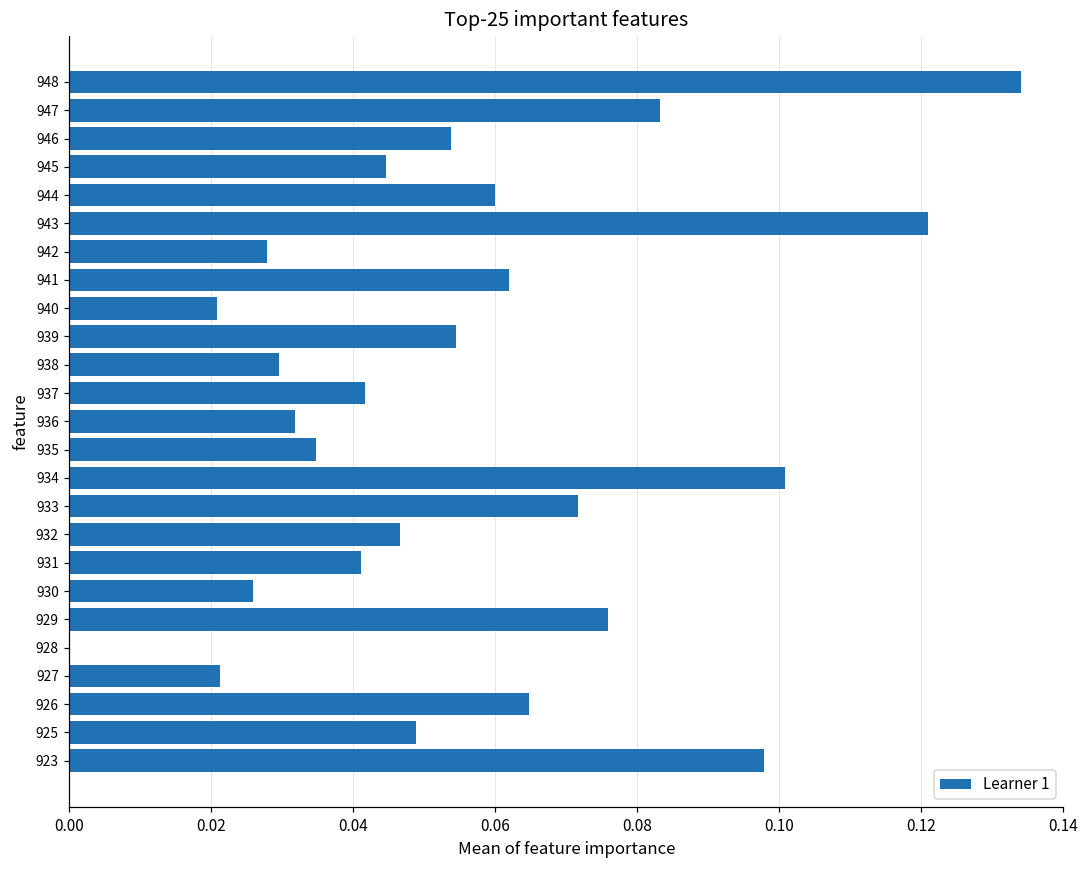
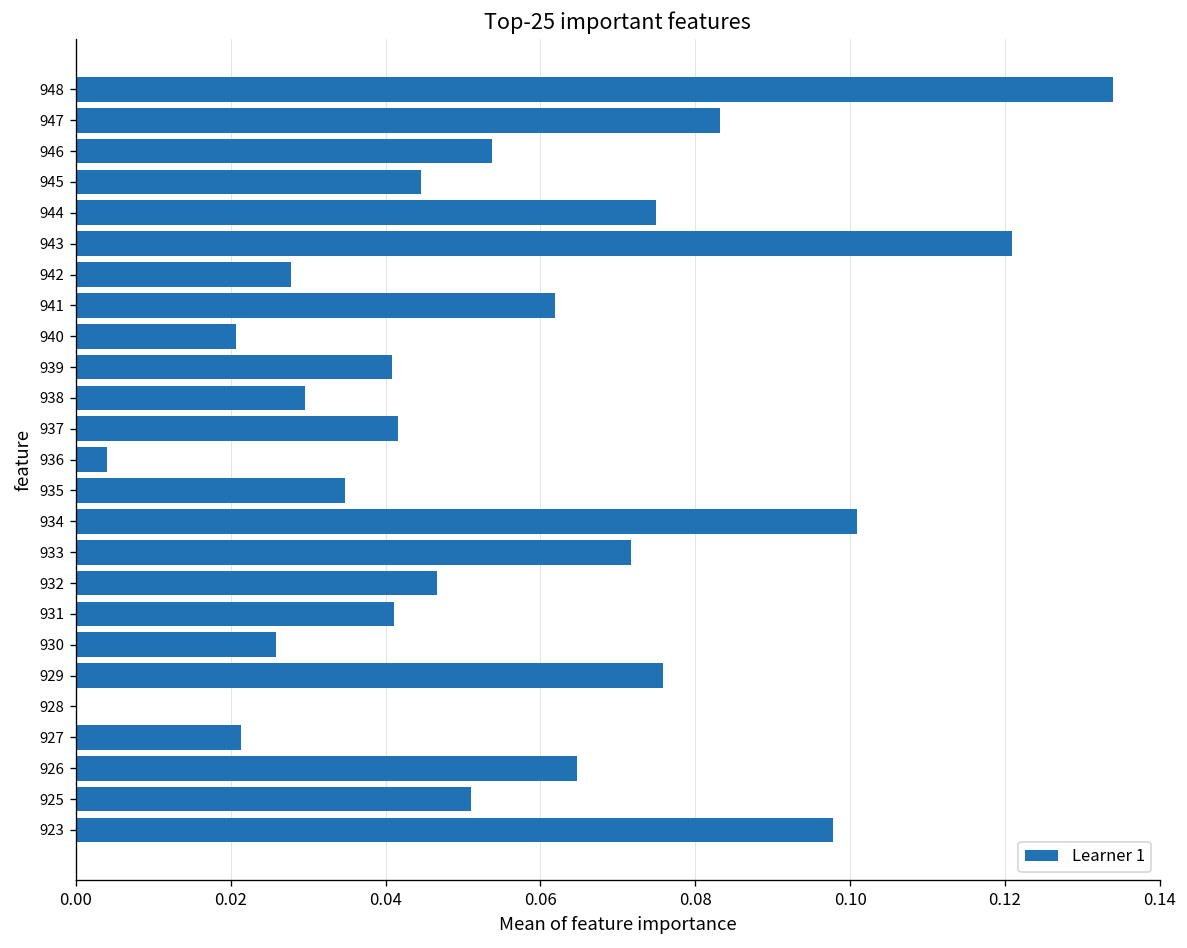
944: 0.060 -> 0.075
939: 0.054 -> 0.041
936: 0.032 -> 0.004
925: 0.049 -> 0.051
